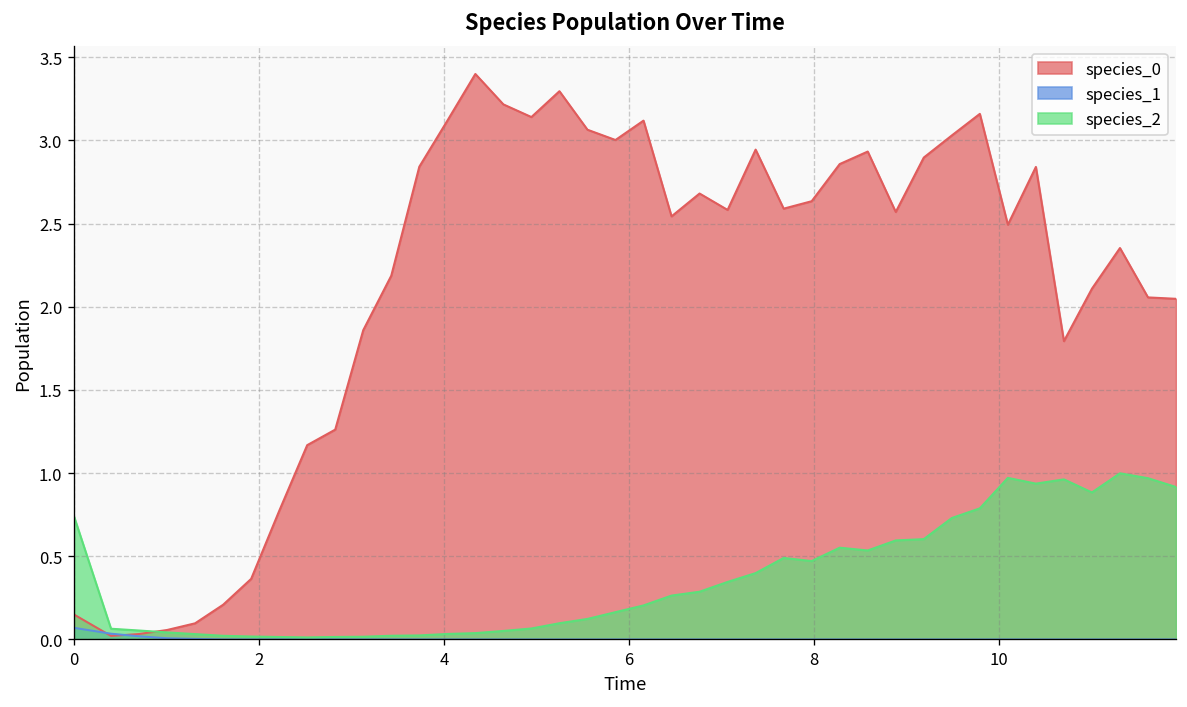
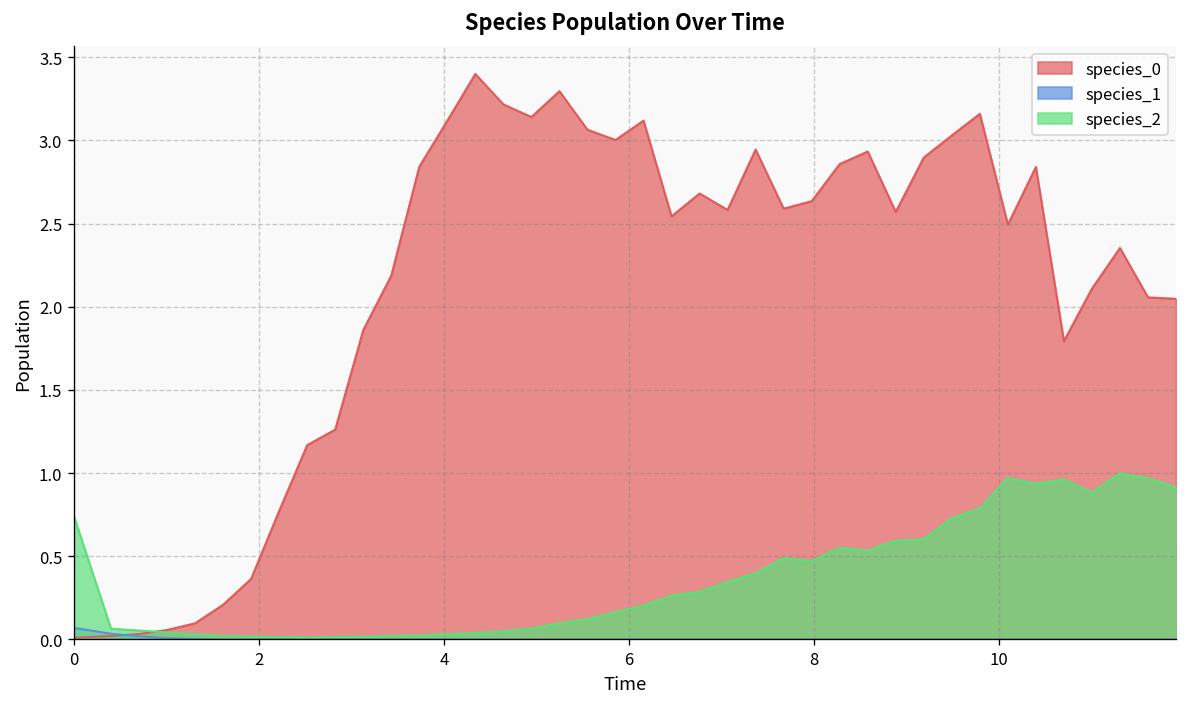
species_0, 0: 0.15 -> 0.01
